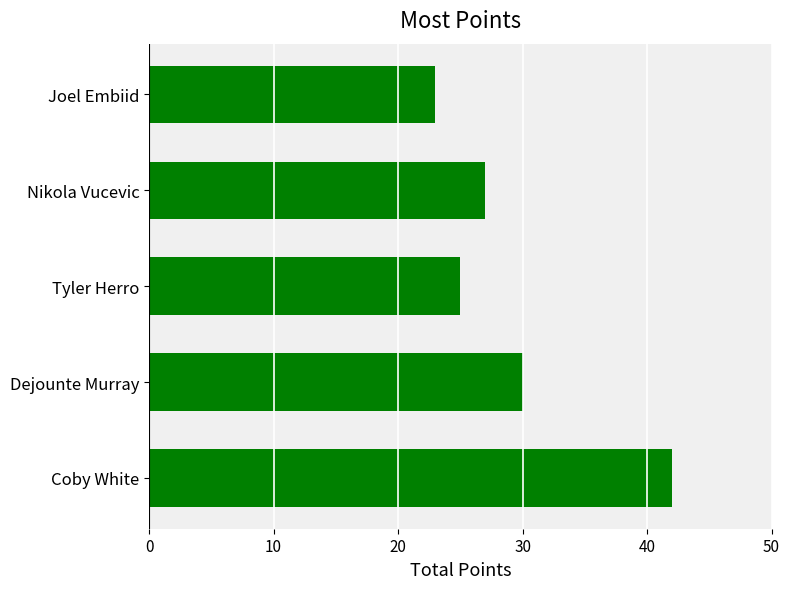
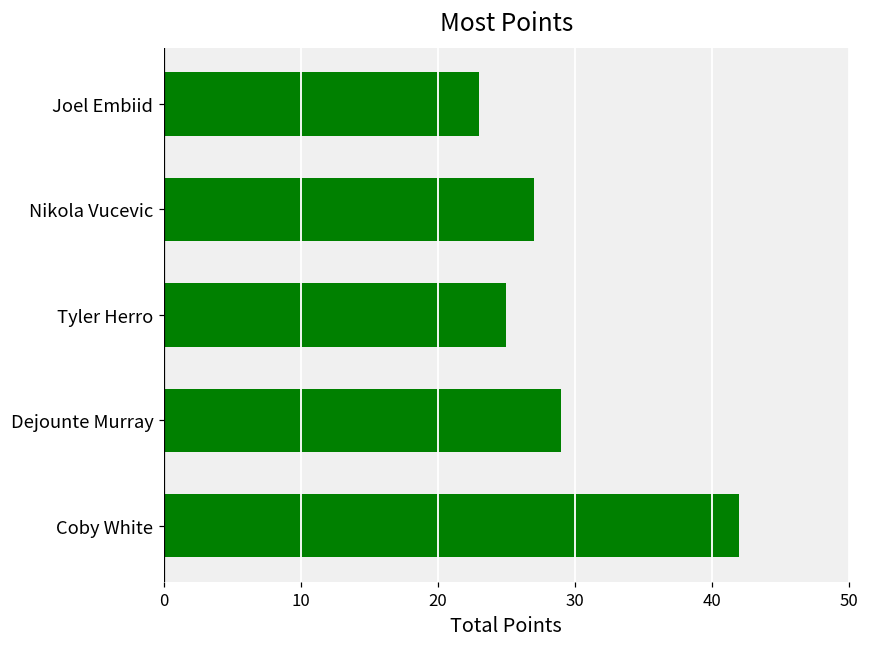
Dejounte Murray: 30 -> 29
